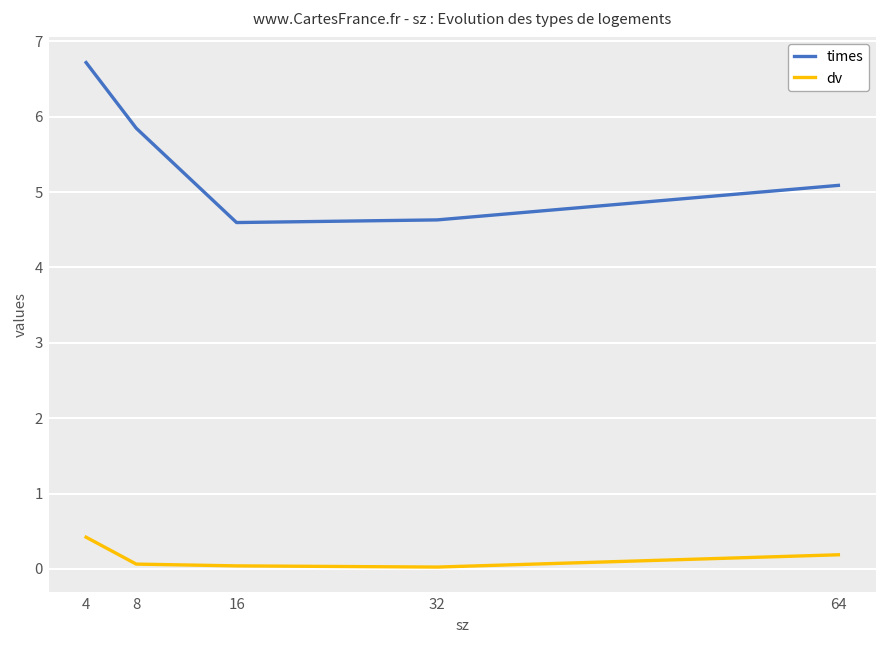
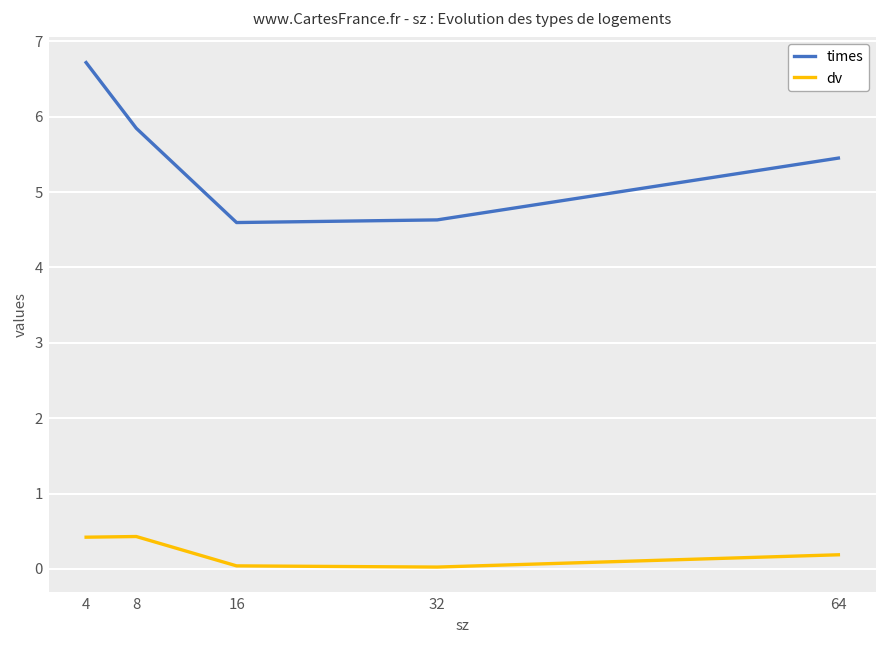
dv, 8: 0.1 -> 0.4
times, 64: 5.1 -> 5.5
